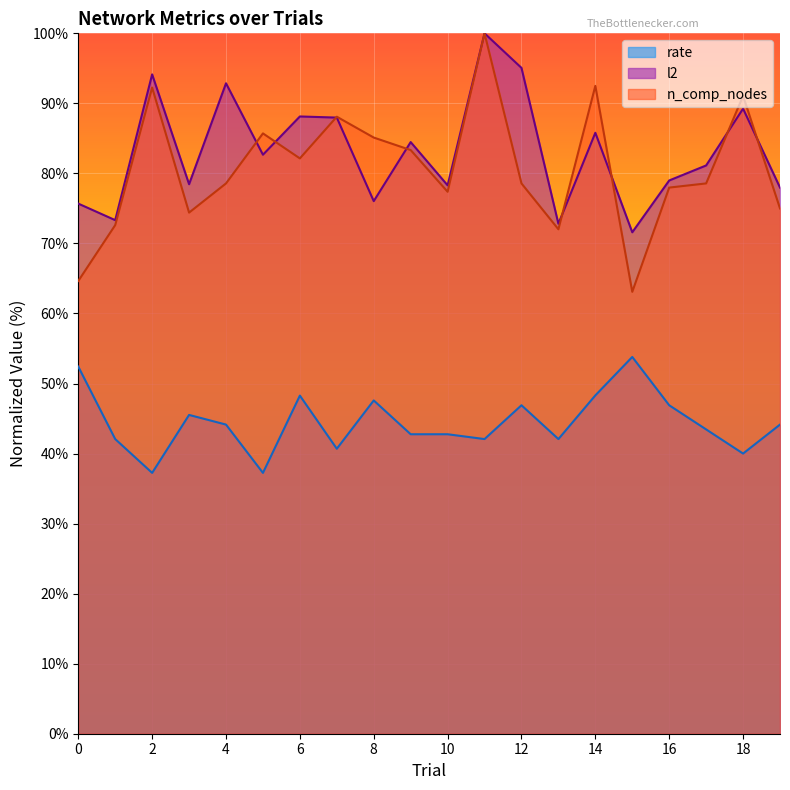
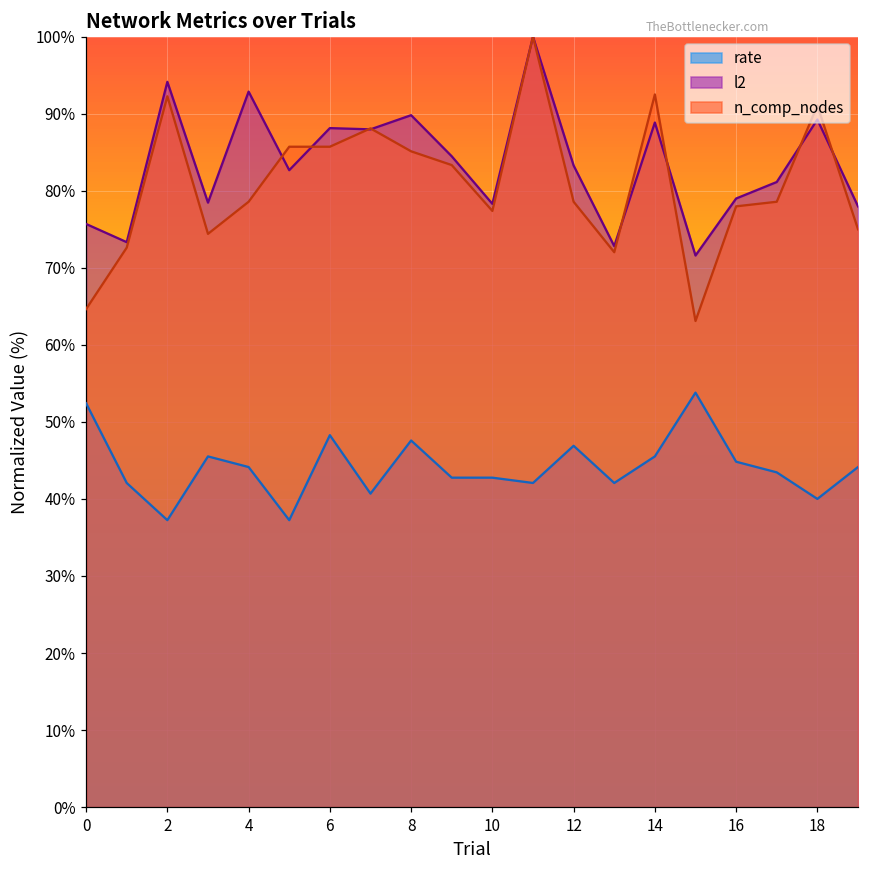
n_comp_nodes, 6: 82% -> 86%
l2, 8: 76% -> 90%
l2, 12: 95% -> 83%
rate, 14: 48% -> 46%
l2, 14: 86% -> 89%
rate, 16: 47% -> 45%
